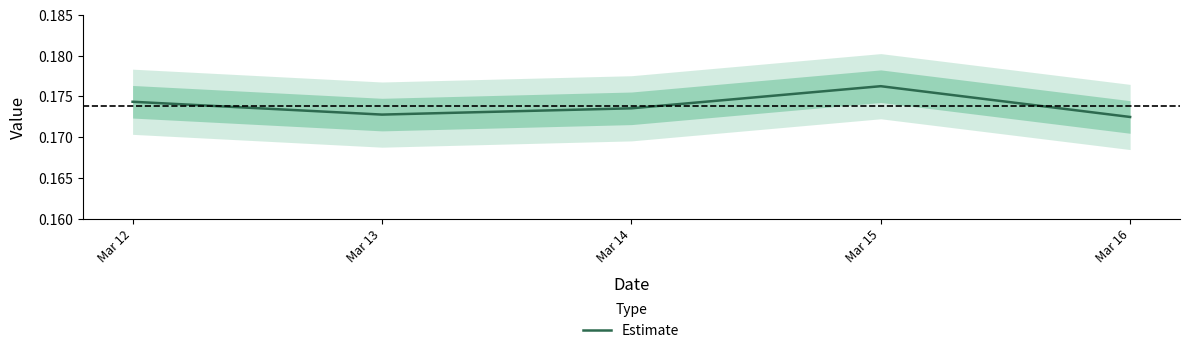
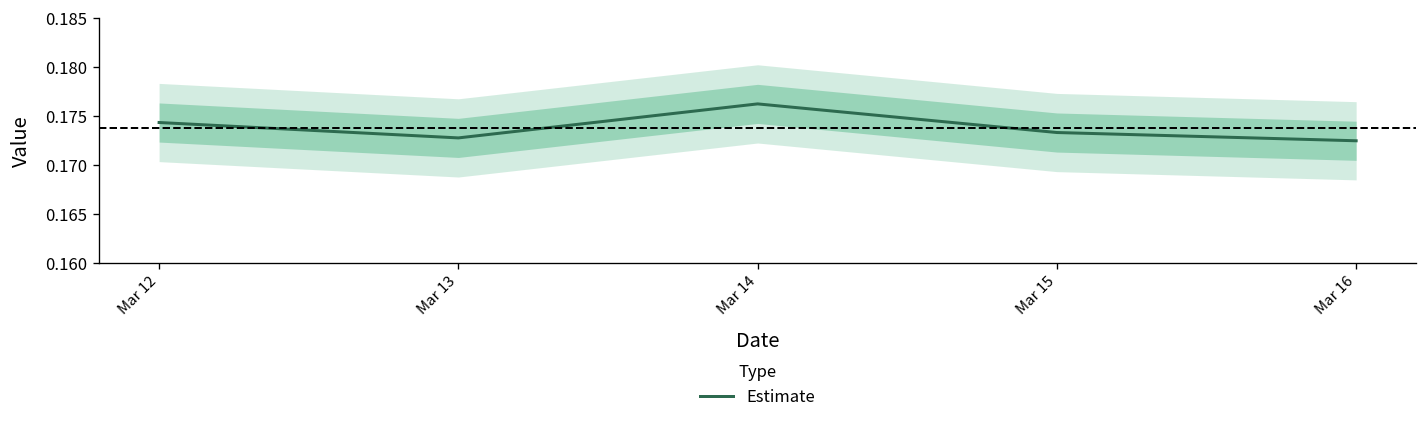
Estimate, Mar 14: 0.174 -> 0.176
Estimate, Mar 15: 0.176 -> 0.173
